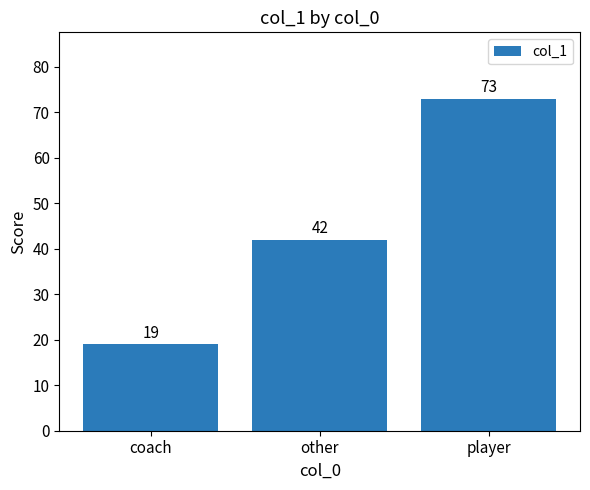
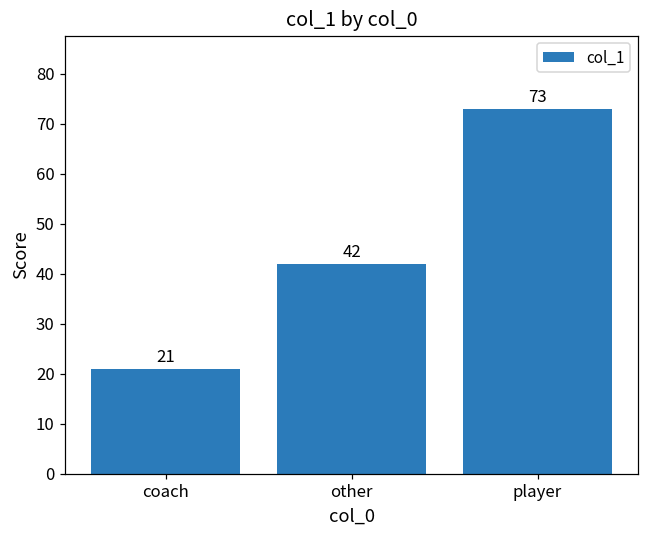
coach: 19 -> 21
